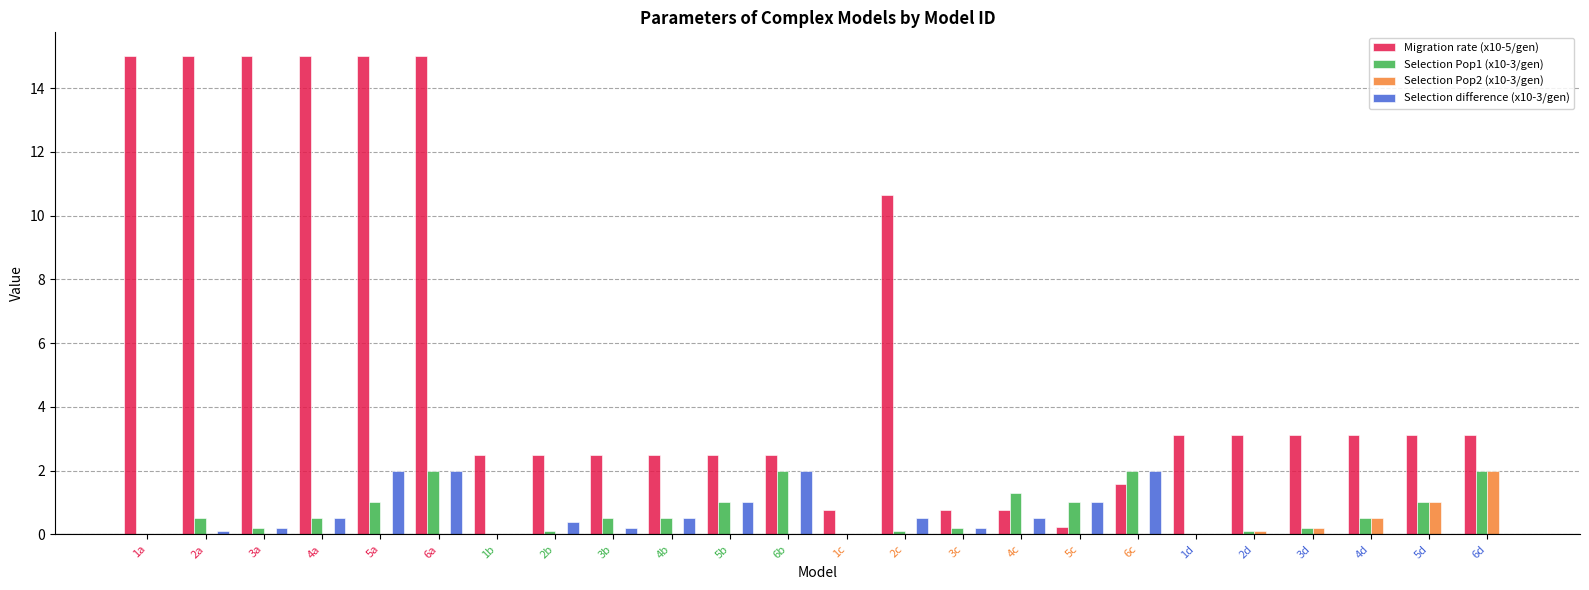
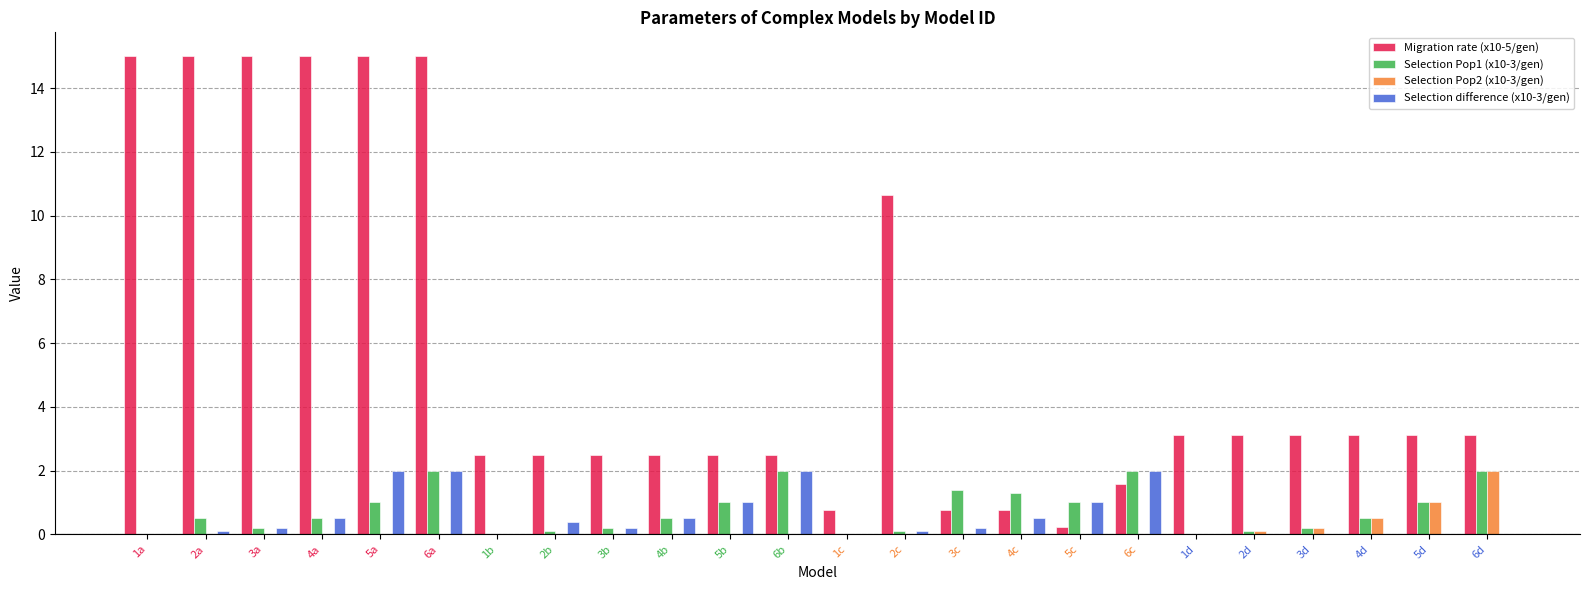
Selection Pop1 (x10-3/gen), 3b: 0.5 -> 0.2
Selection difference (x10-3/gen), 2c: 0.5 -> 0.1
Selection Pop1 (x10-3/gen), 3c: 0.2 -> 1.4
